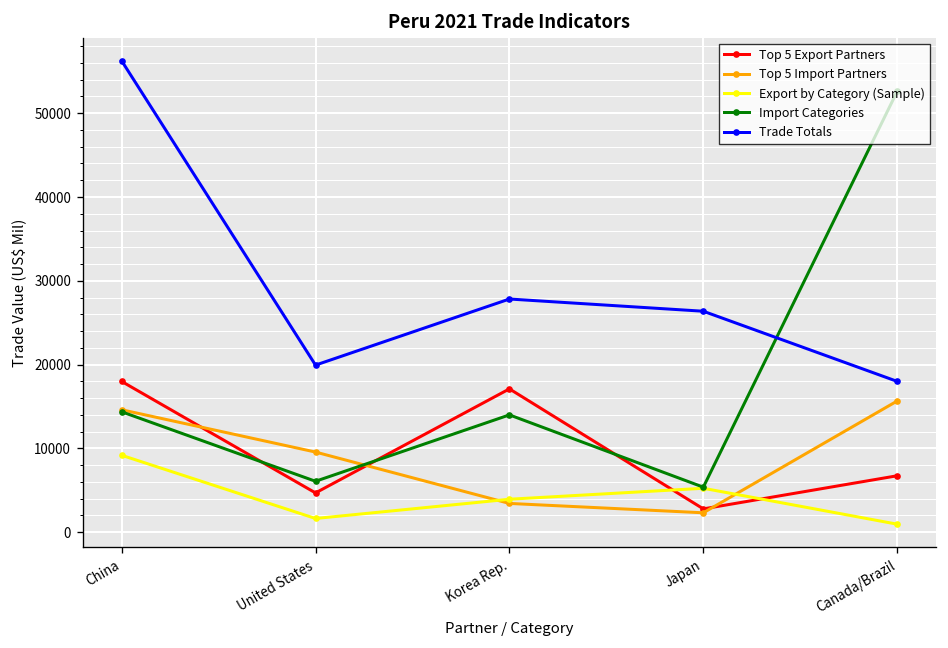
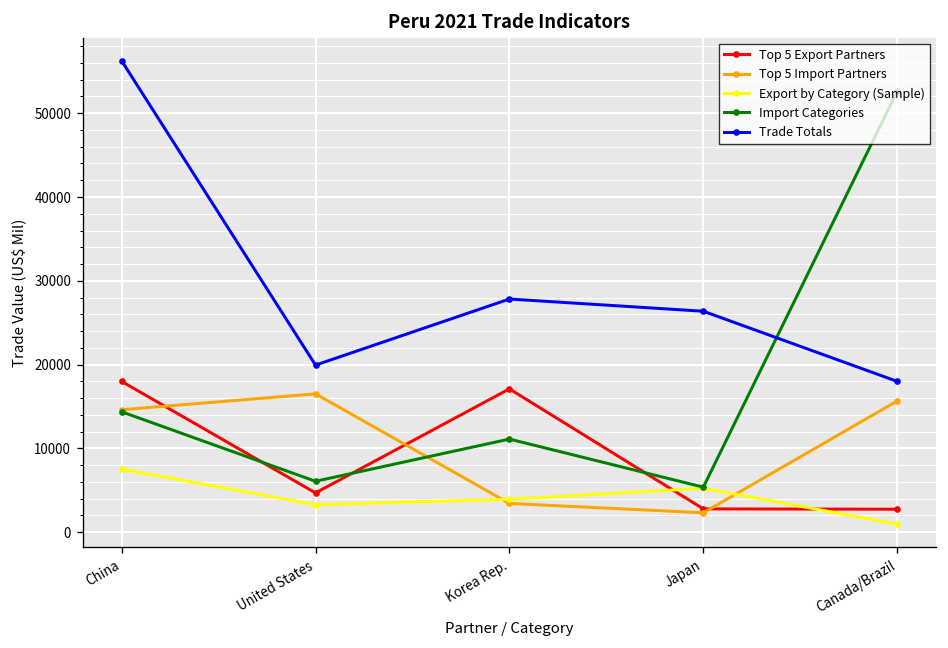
Export by Category (Sample), China: 9000 -> 8000
Top 5 Import Partners, United States: 10000 -> 17000
Export by Category (Sample), United States: 2000 -> 3000
Import Categories, Korea Rep.: 14000 -> 11000
Top 5 Export Partners, Canada/Brazil: 7000 -> 3000
